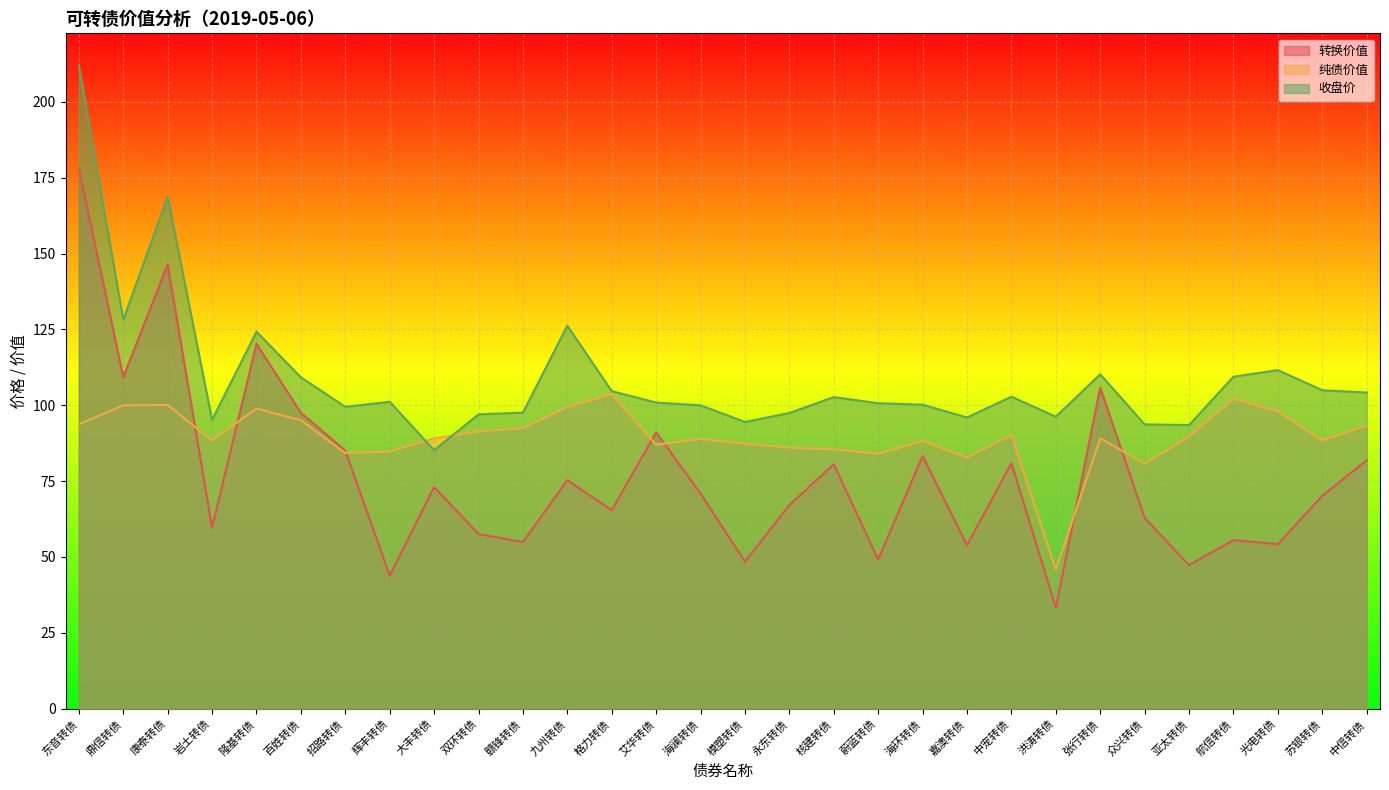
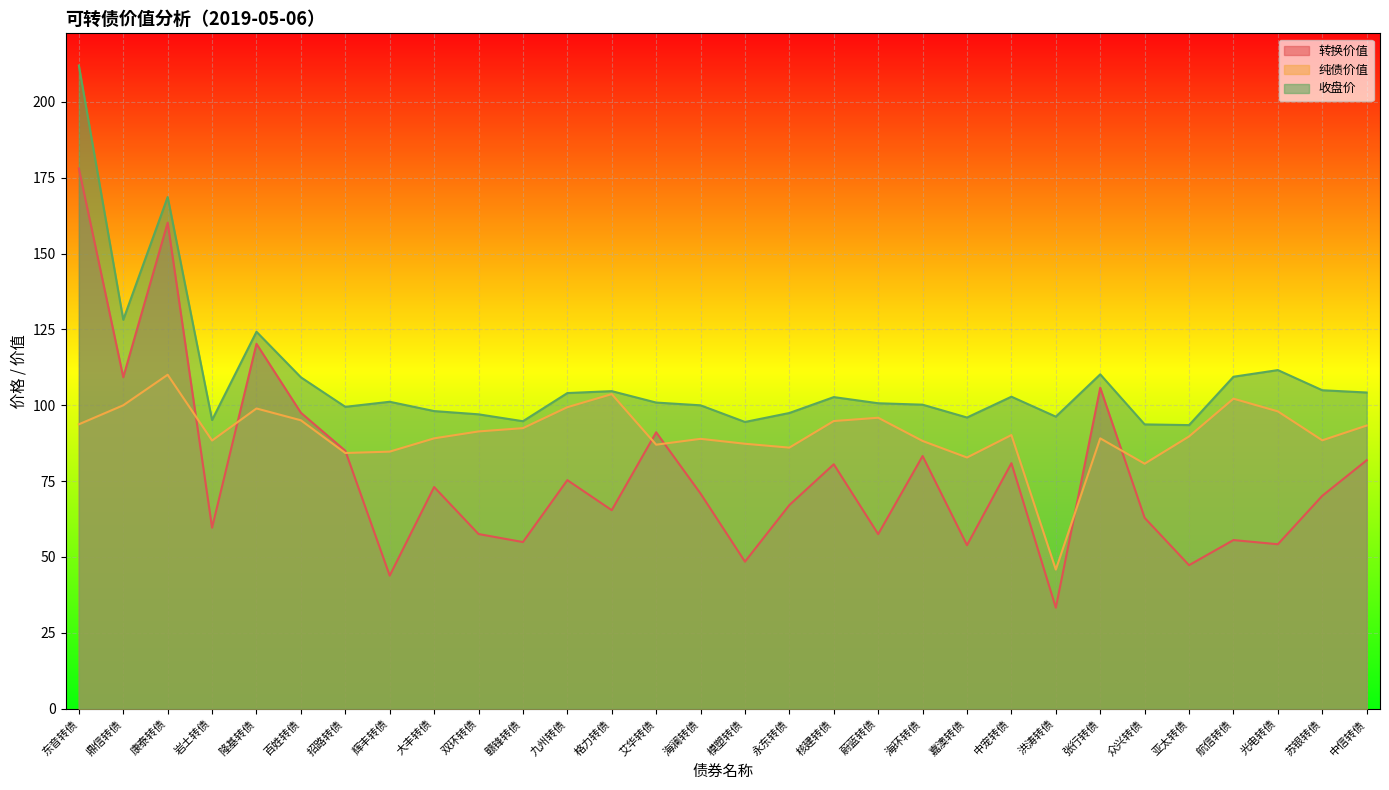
转换价值, 康泰转债: 146 -> 160
纯债价值, 康泰转债: 100 -> 110
收盘价, 大丰转债: 85 -> 98
收盘价, 赣锋转债: 98 -> 95
收盘价, 九州转债: 126 -> 104
纯债价值, 核建转债: 85 -> 95
转换价值, 蔚蓝转债: 49 -> 58
纯债价值, 蔚蓝转债: 84 -> 96
